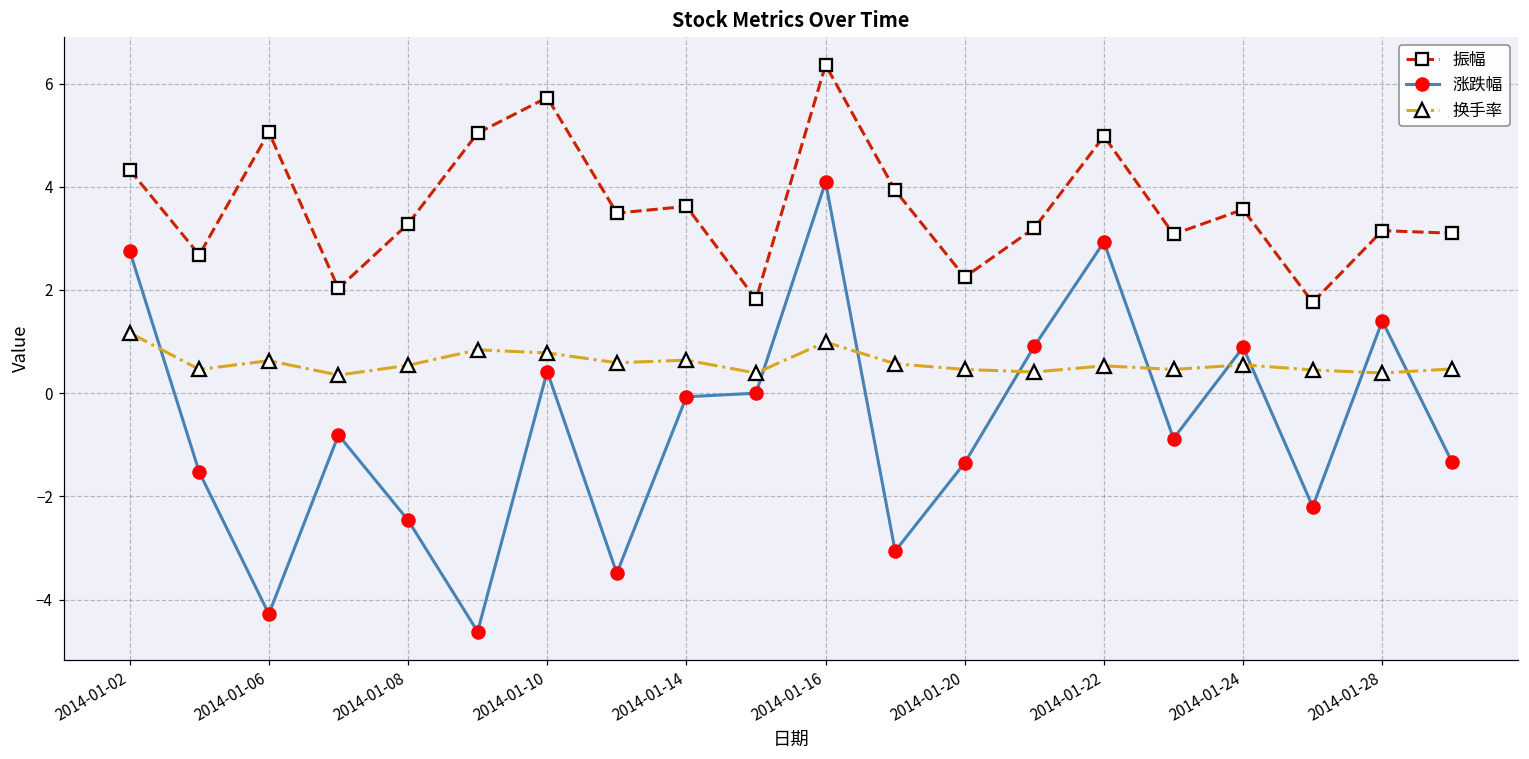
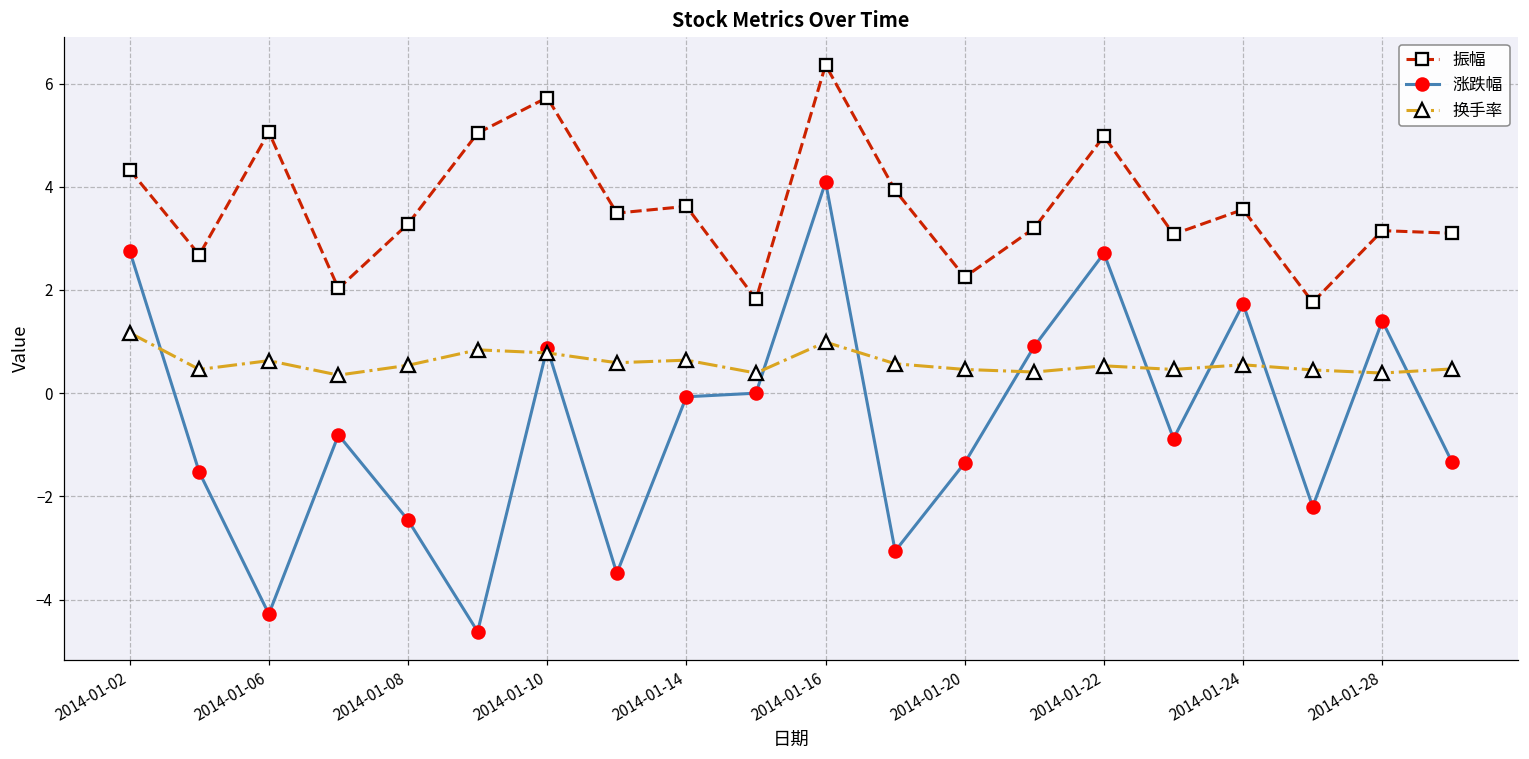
涨跌幅, 2014-01-10: 0.4 -> 0.9
涨跌幅, 2014-01-22: 2.9 -> 2.7
涨跌幅, 2014-01-24: 0.9 -> 1.7
